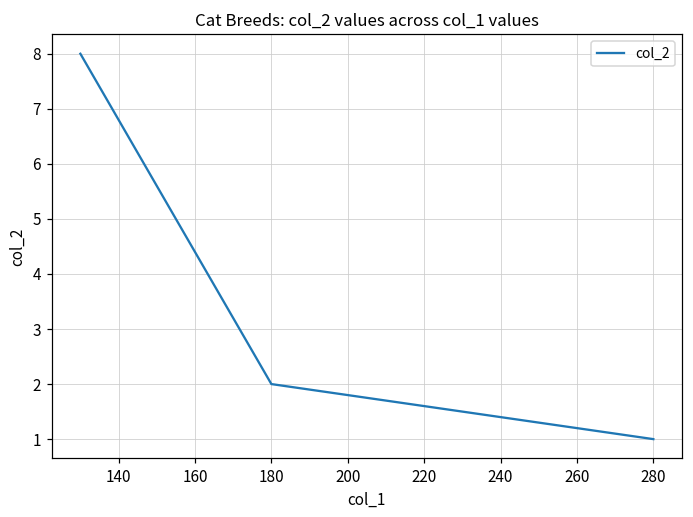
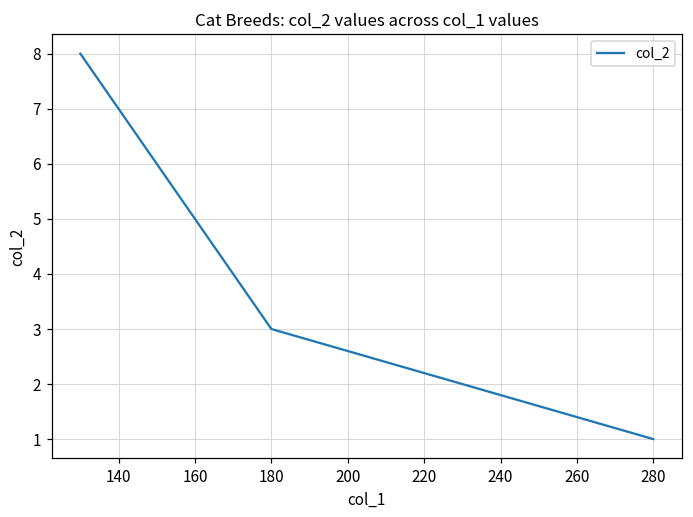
180: 2 -> 3
